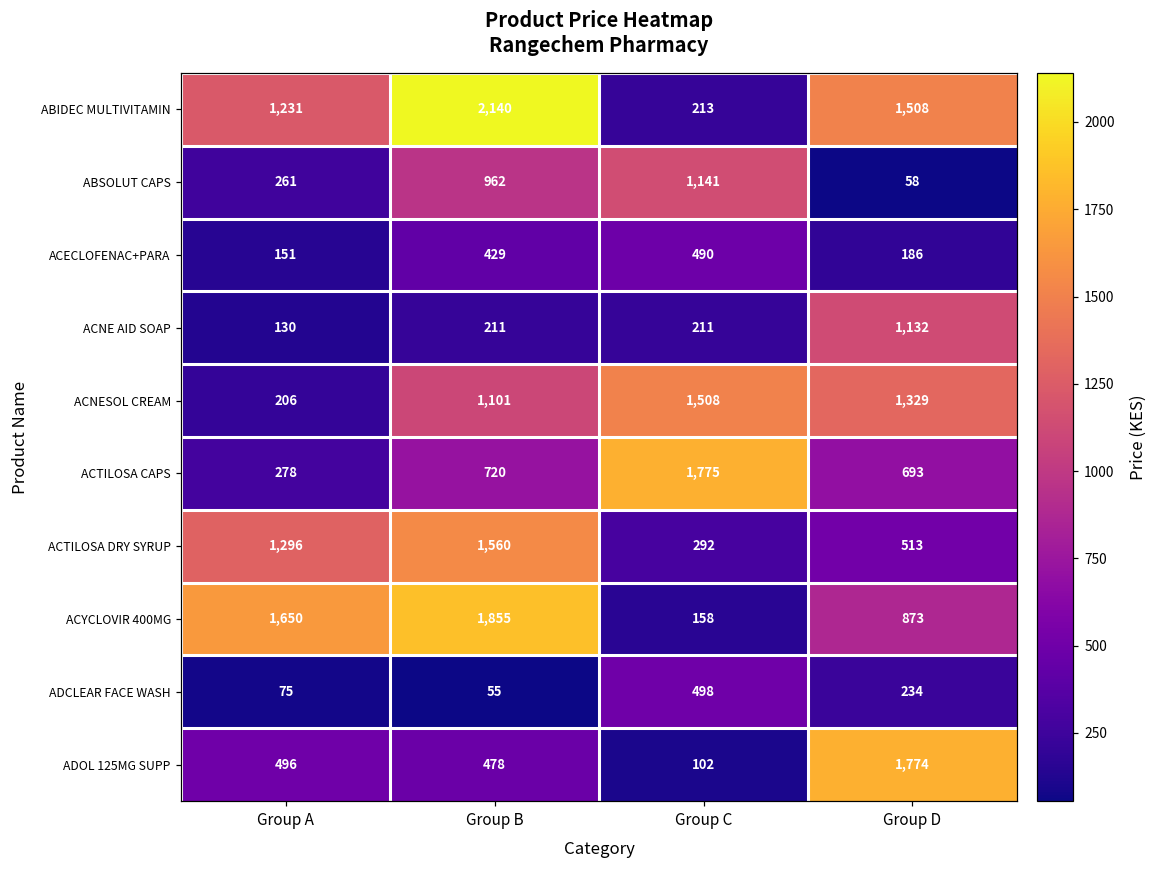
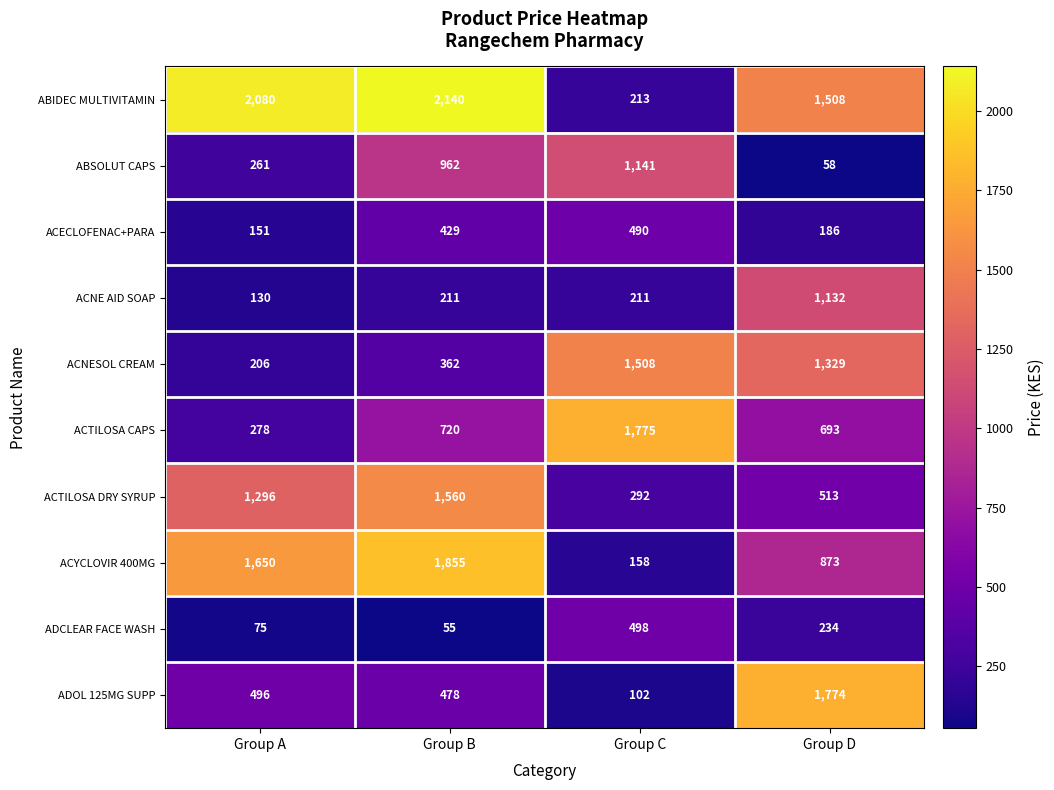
ABIDEC MULTIVITAMIN, Group A: 1,231 -> 2,080
ACNESOL CREAM, Group B: 1,101 -> 362
